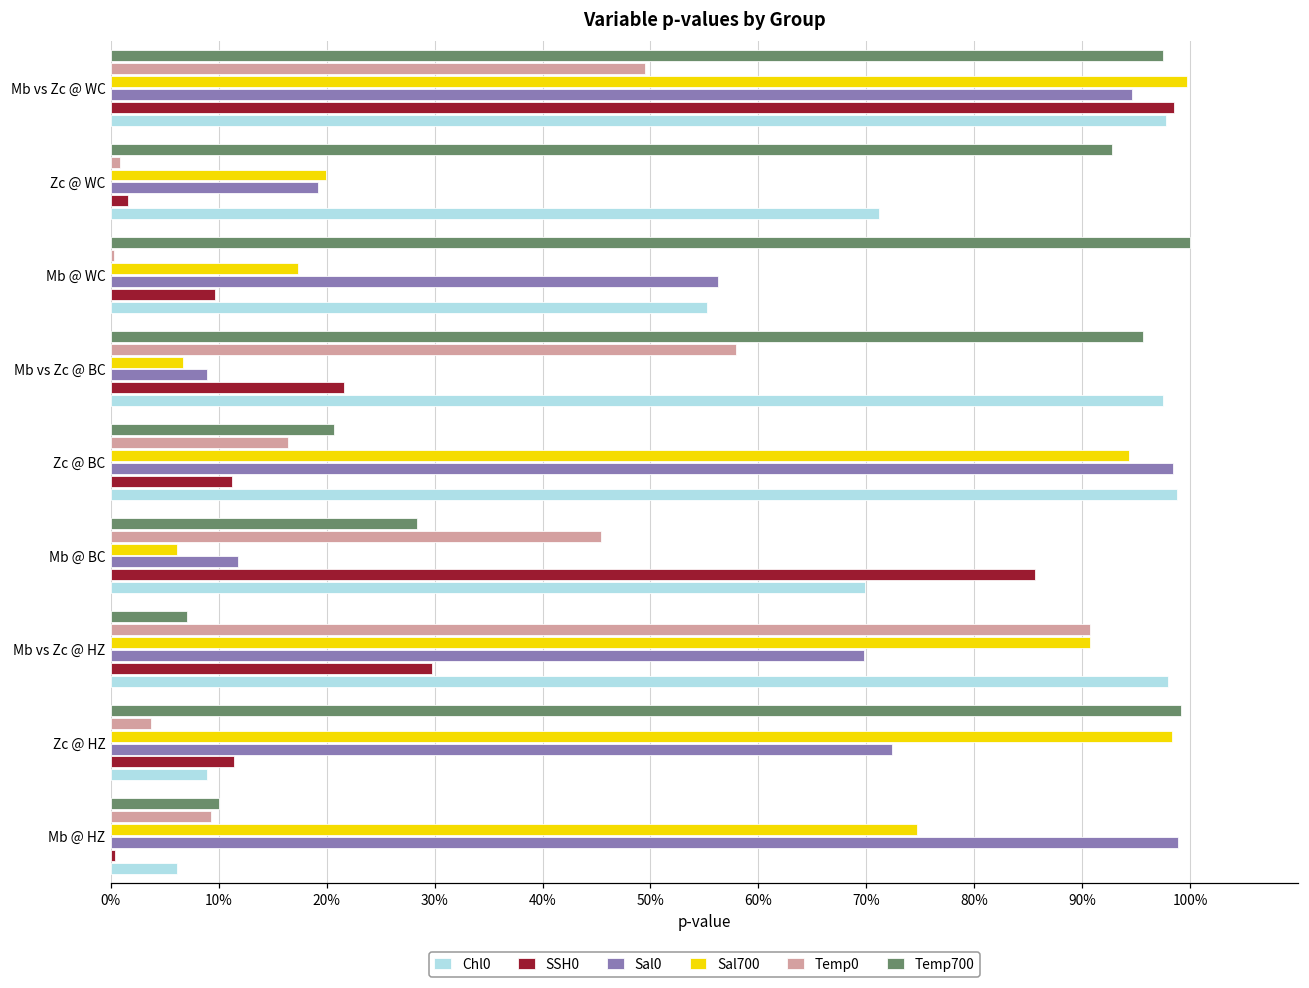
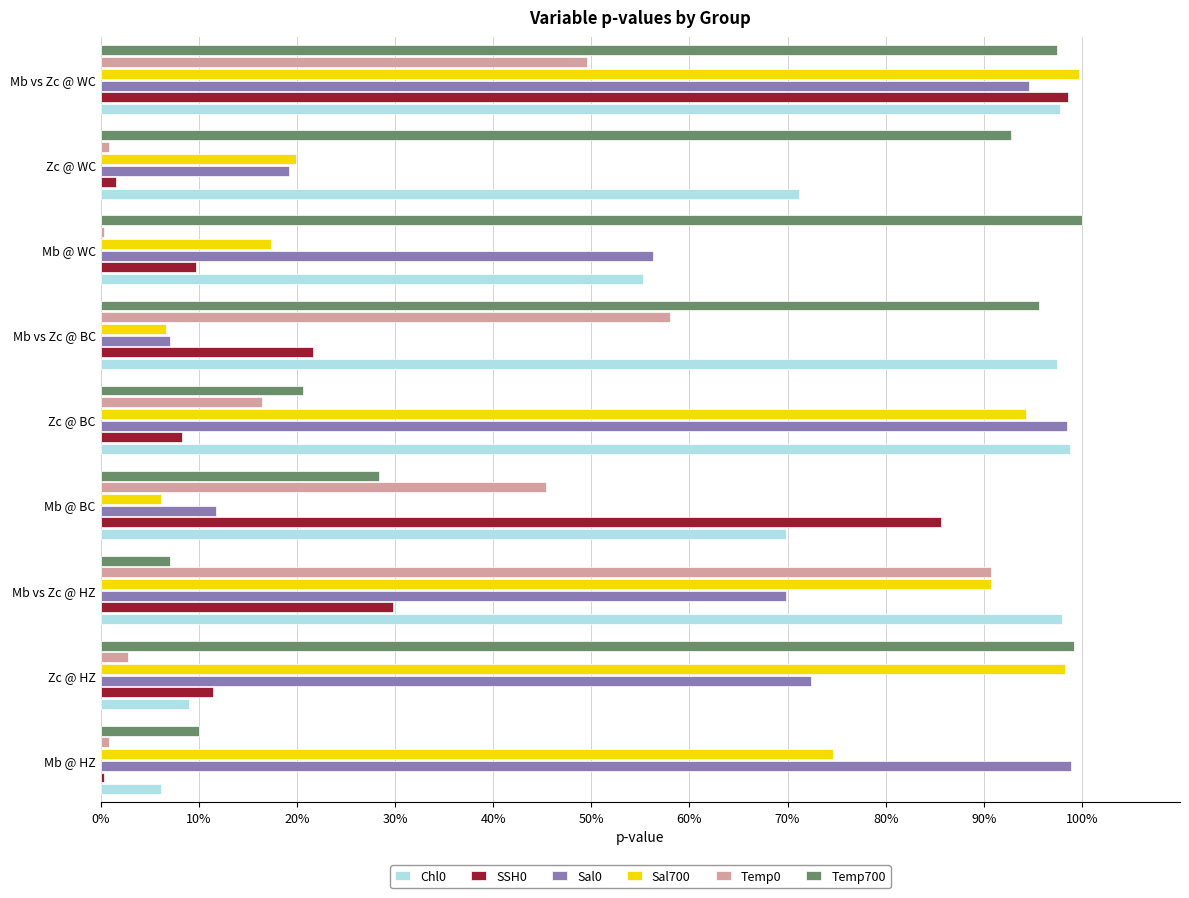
Sal0, Mb vs Zc @ BC: 9% -> 7%
SSH0, Zc @ BC: 11% -> 8%
Temp0, Zc @ HZ: 4% -> 3%
Temp0, Mb @ HZ: 9% -> 1%
